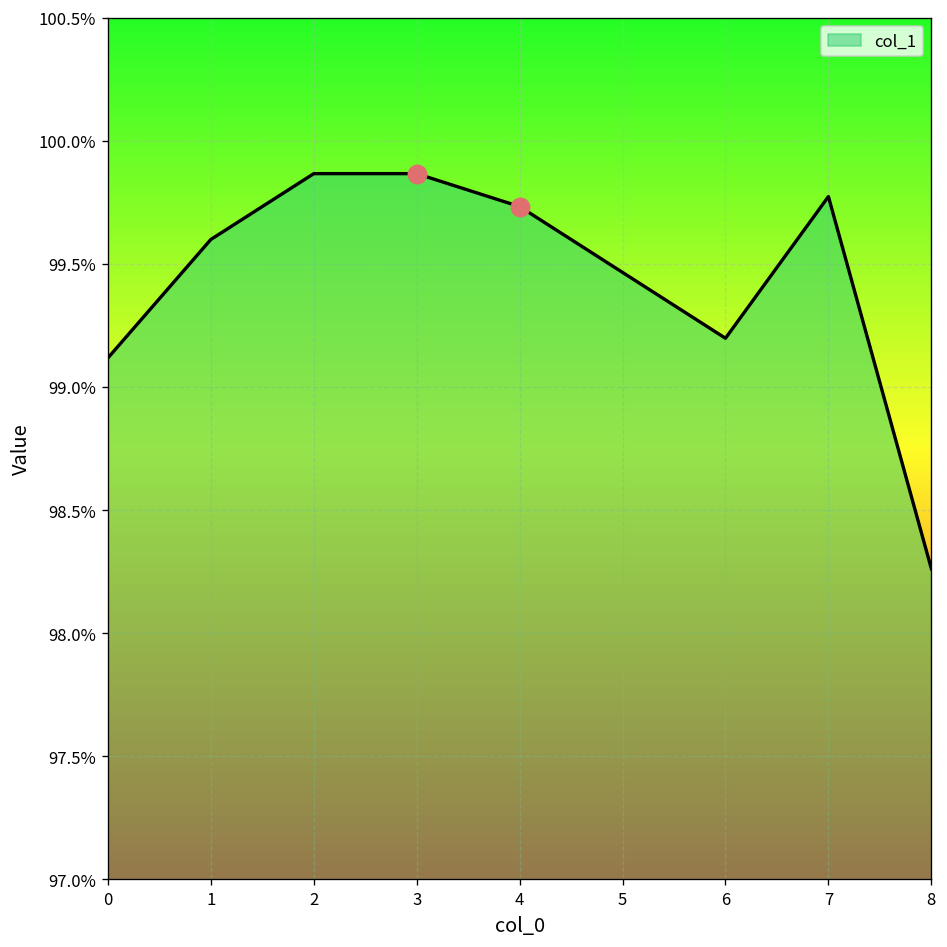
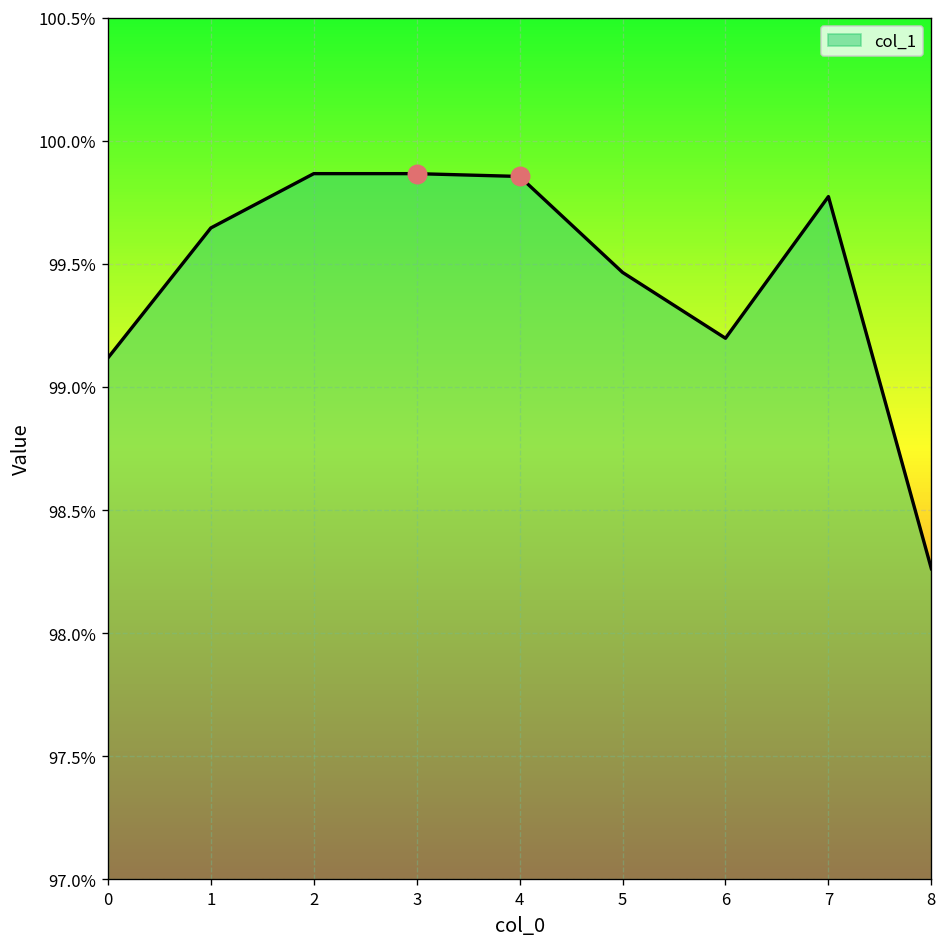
col_1, 1: 99.60% -> 99.65%
col_1, 4: 99.73% -> 99.85%
